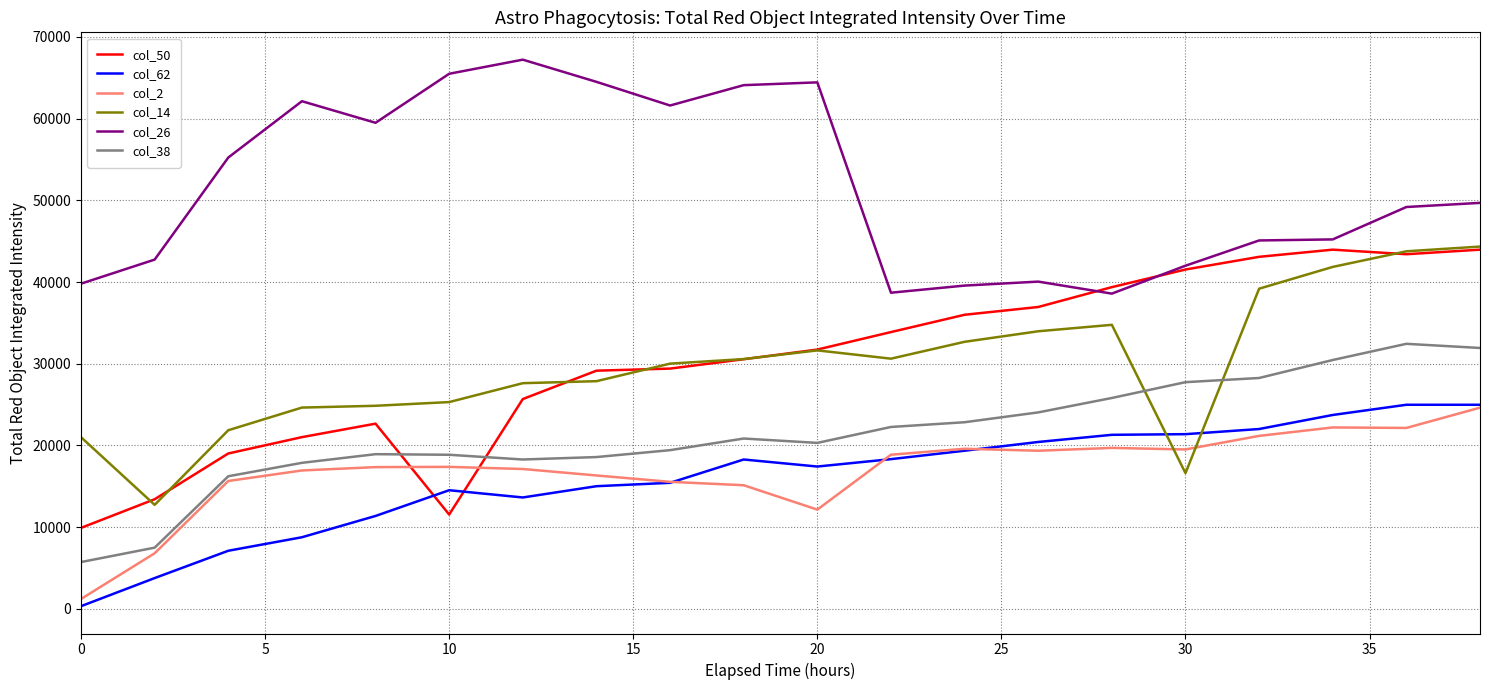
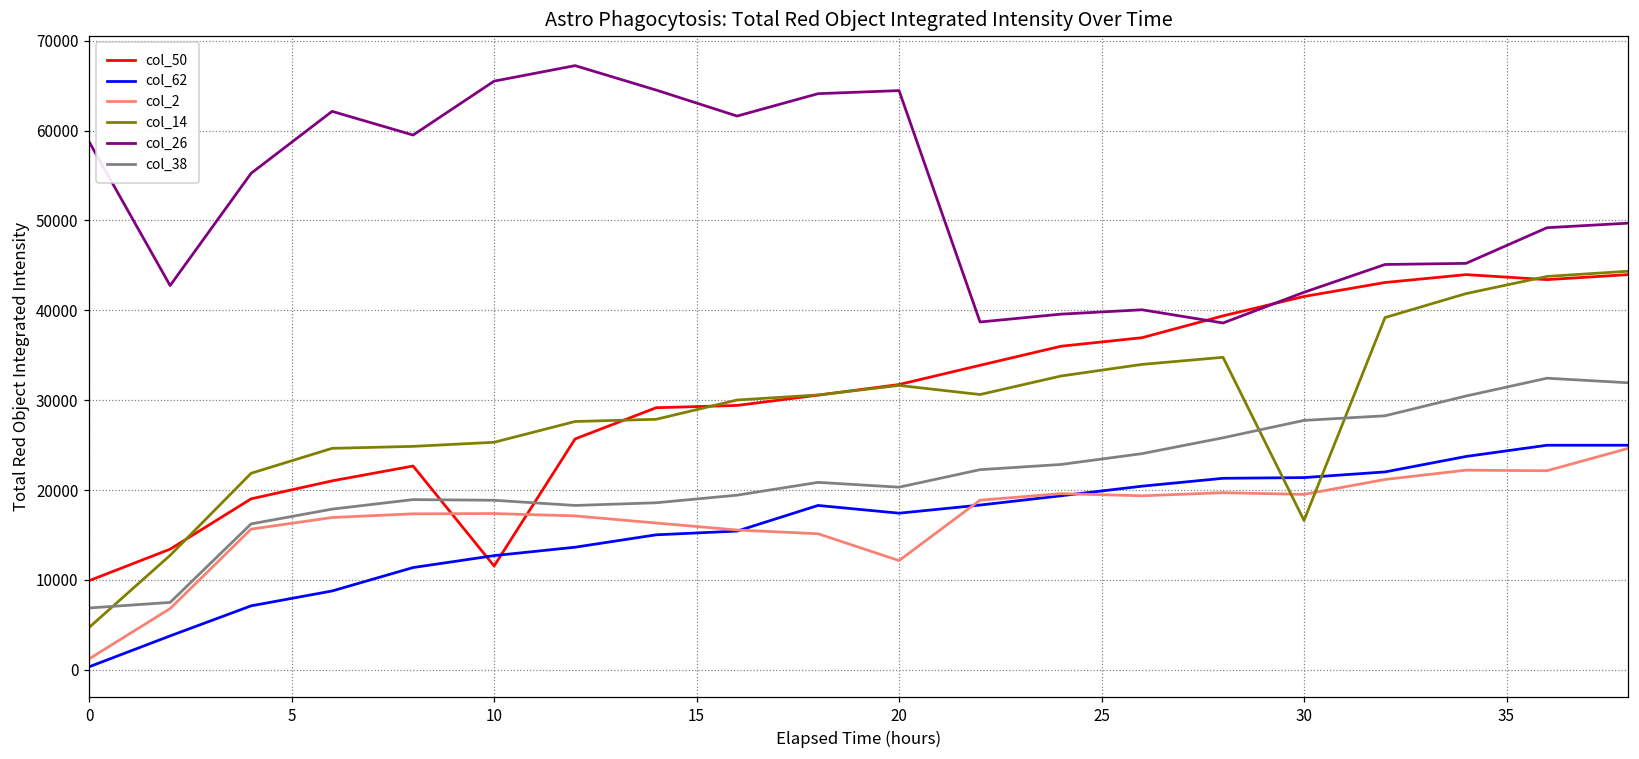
col_14, 0: 21000 -> 5000
col_26, 0: 40000 -> 59000
col_38, 0: 6000 -> 7000
col_62, 10: 15000 -> 13000
